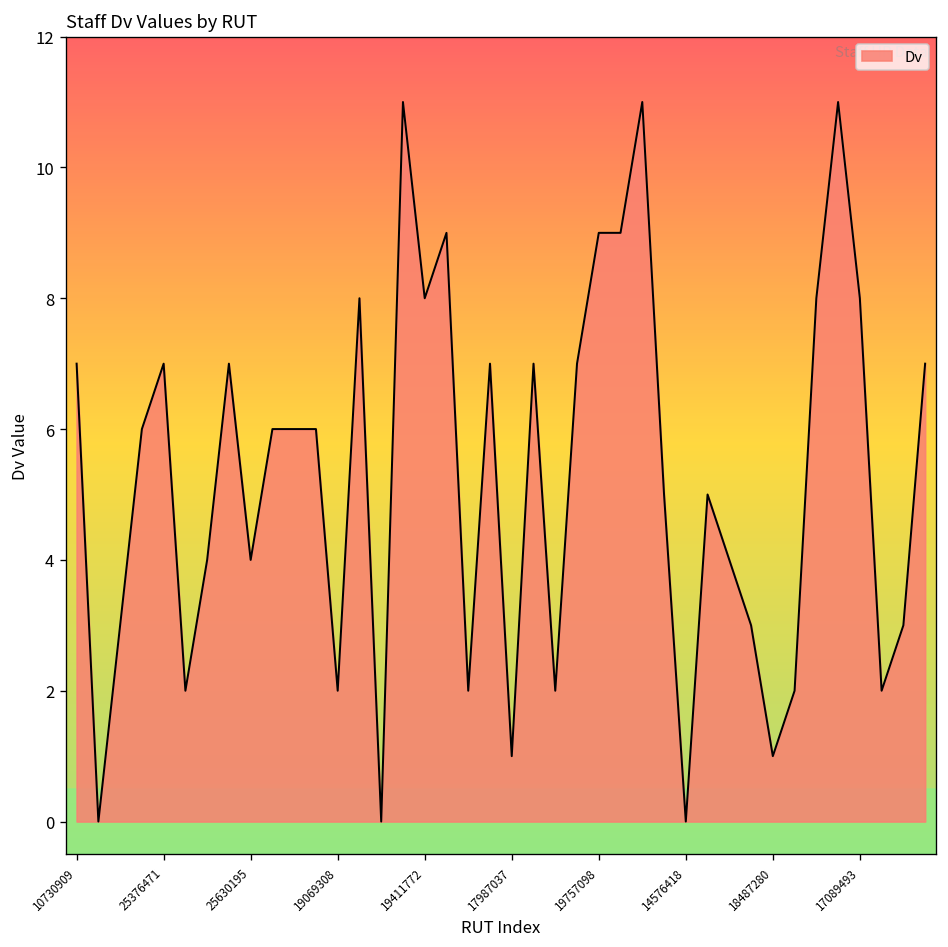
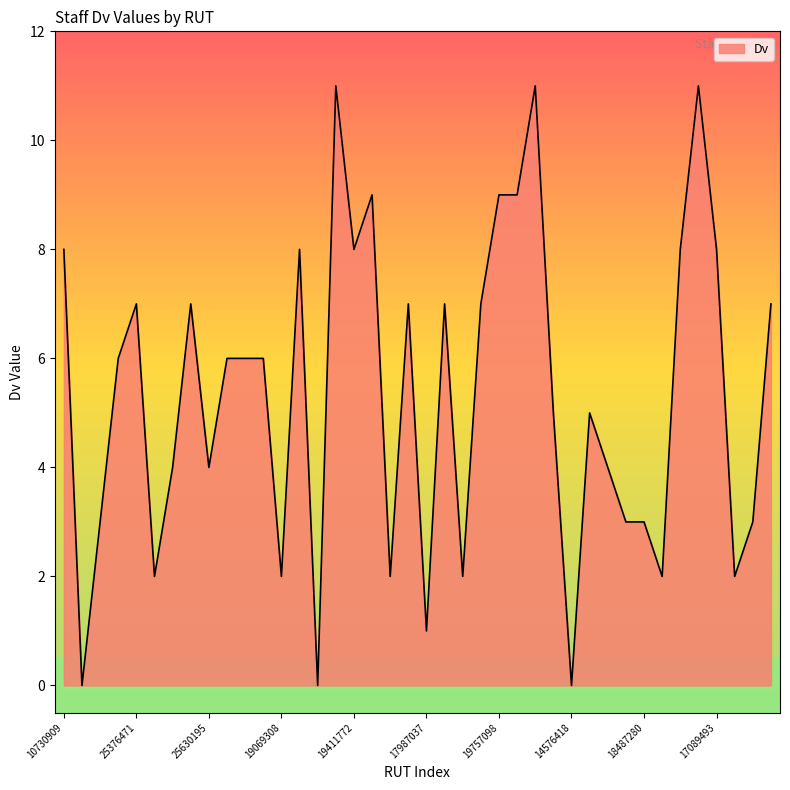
10730909: 7 -> 8
18487280: 1 -> 3
